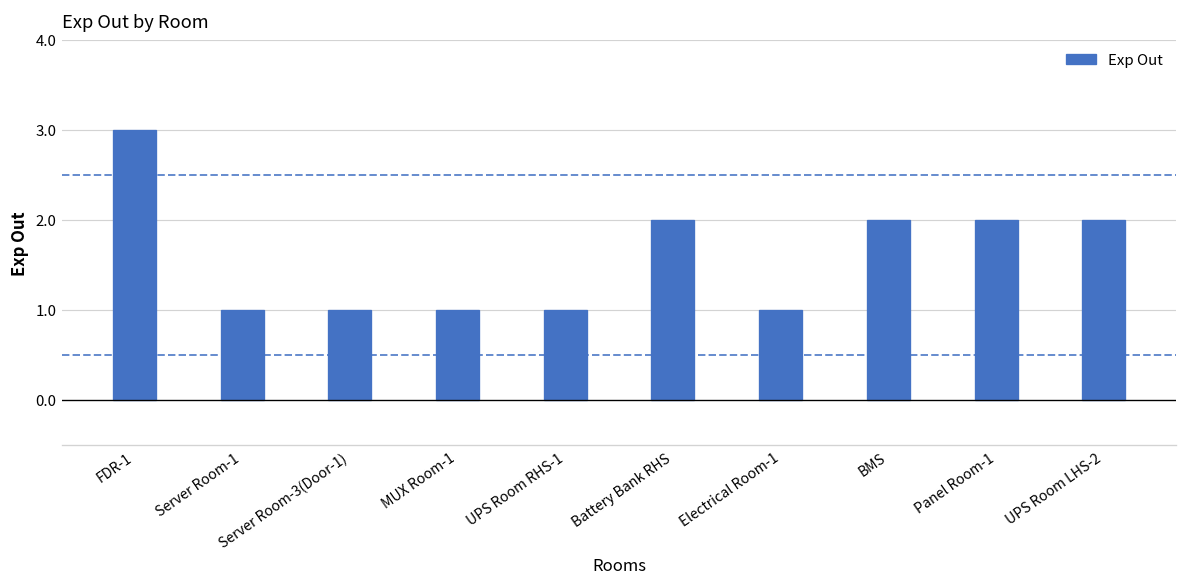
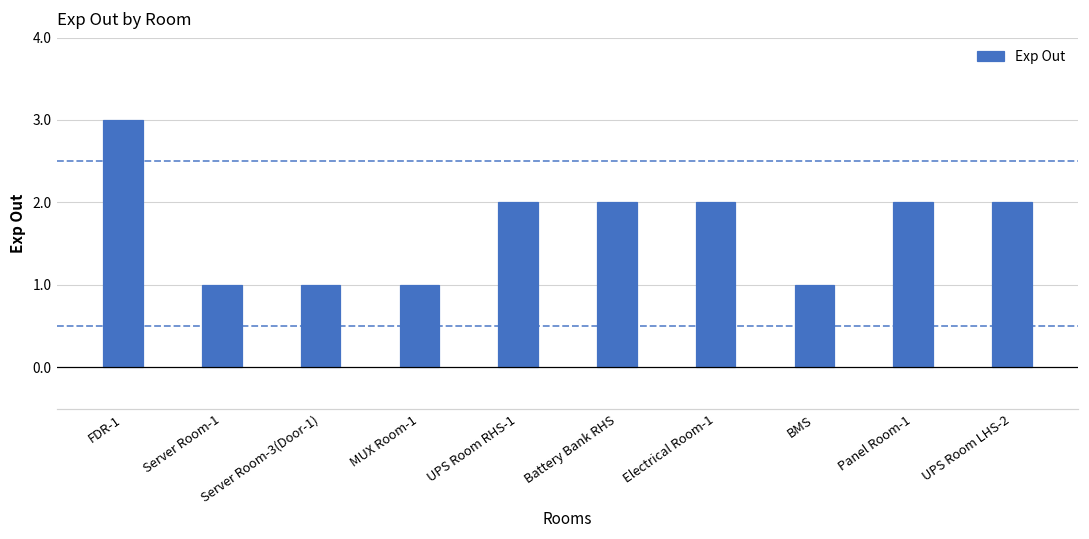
UPS Room RHS-1: 1 -> 2
Electrical Room-1: 1 -> 2
BMS: 2 -> 1
